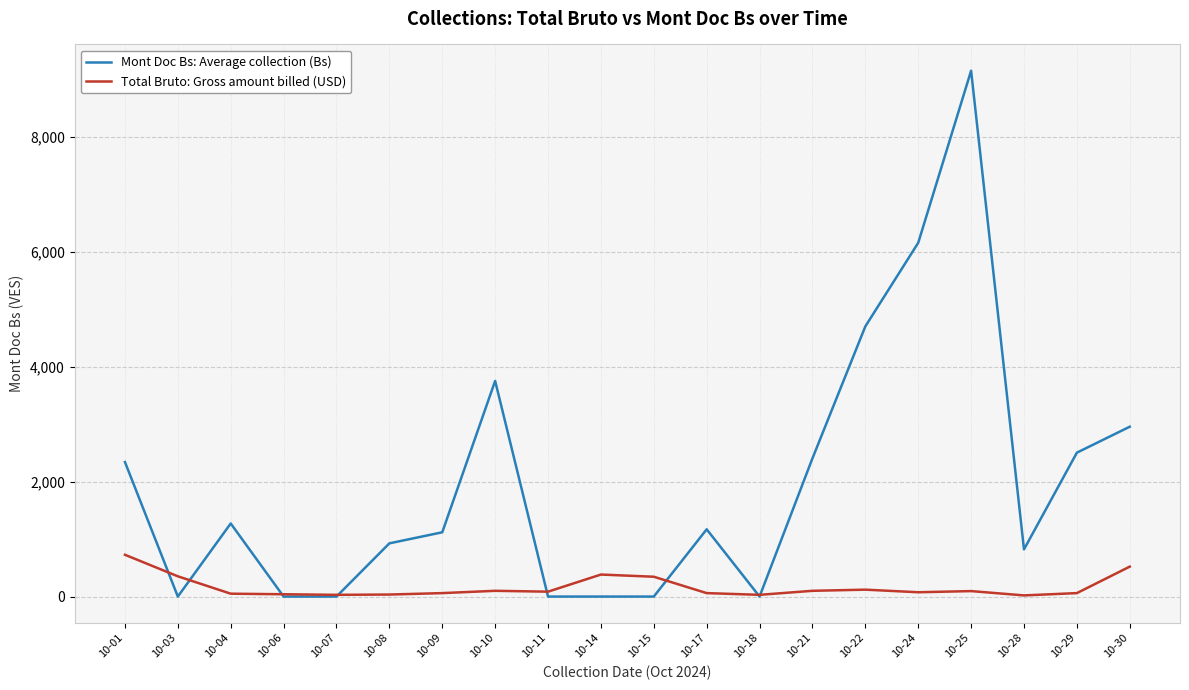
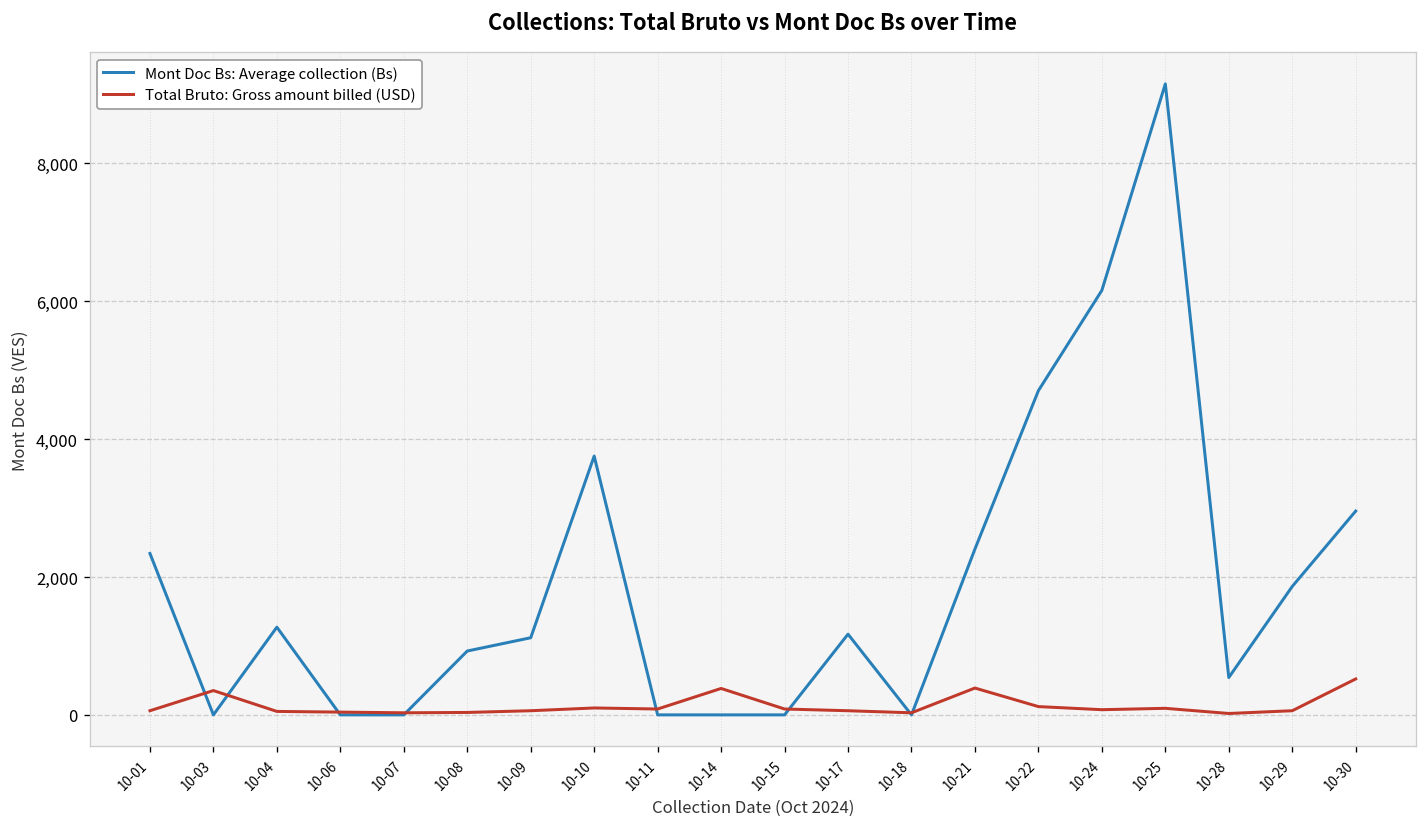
Total Bruto: Gross amount billed (USD), 10-01: 700 -> 100
Total Bruto: Gross amount billed (USD), 10-15: 300 -> 100
Total Bruto: Gross amount billed (USD), 10-21: 100 -> 400
Mont Doc Bs: Average collection (Bs), 10-28: 800 -> 500
Mont Doc Bs: Average collection (Bs), 10-29: 2,500 -> 1,900
